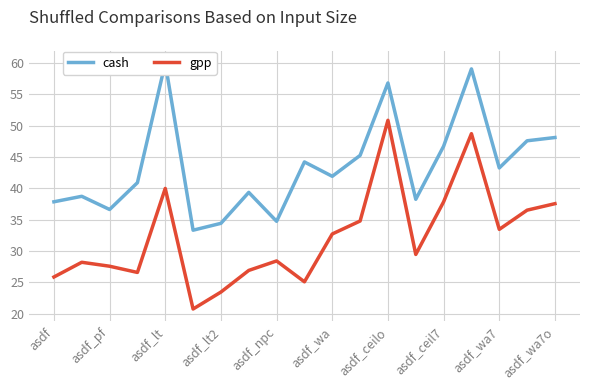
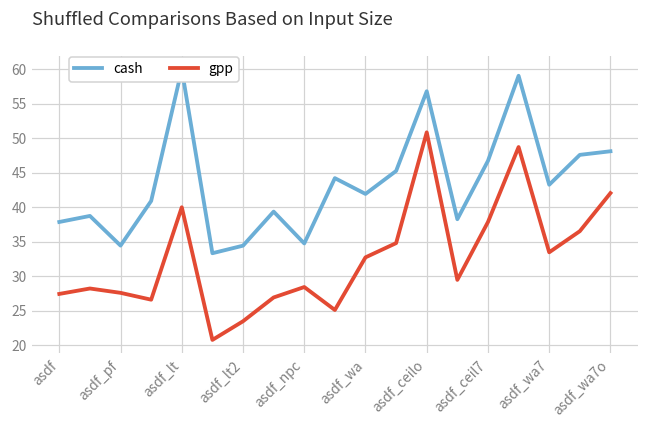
gpp, asdf: 26 -> 27
cash, asdf_pf: 37 -> 34
gpp, asdf_wa7o: 38 -> 42
